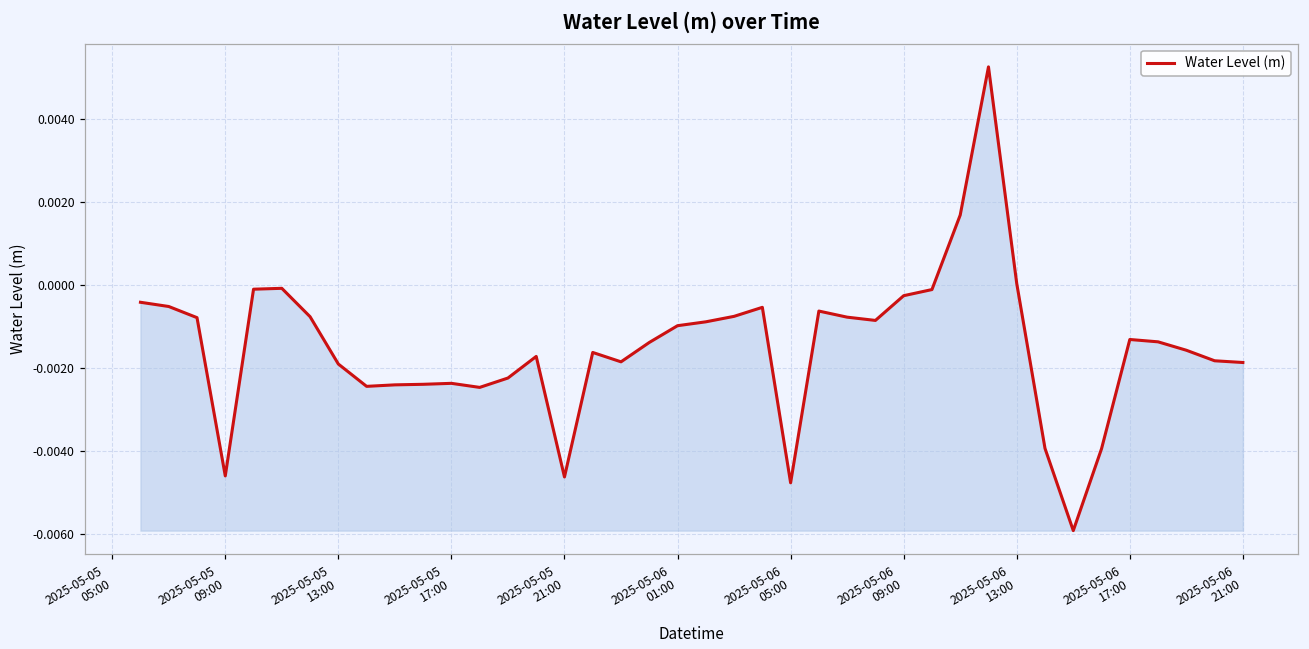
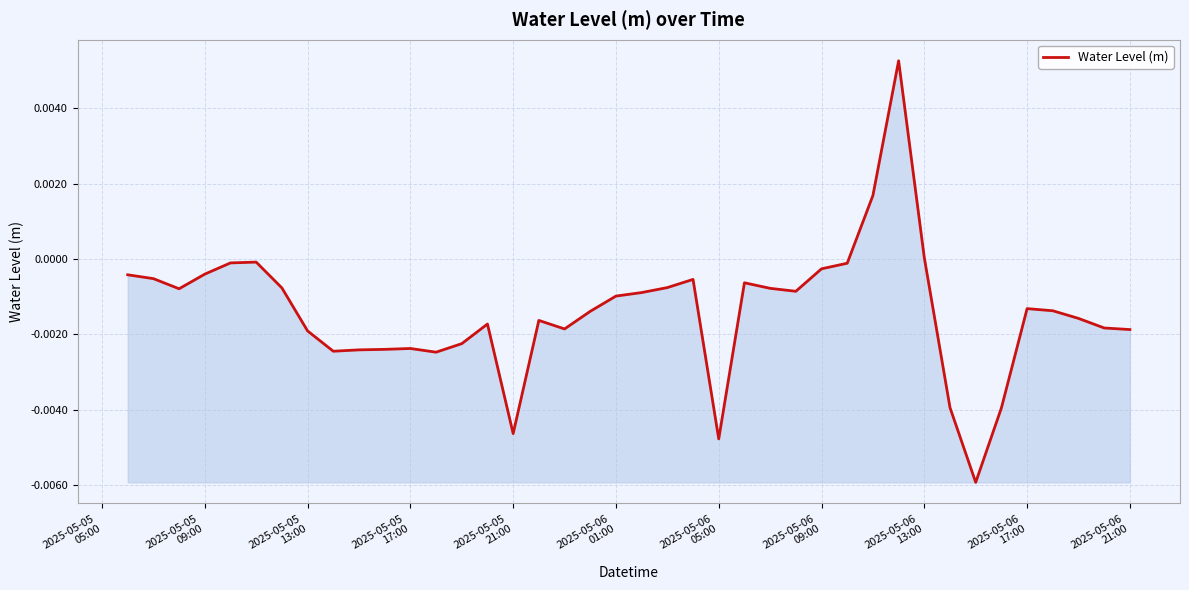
2025-05-05 09:00: -0.0046 -> -0.0004
